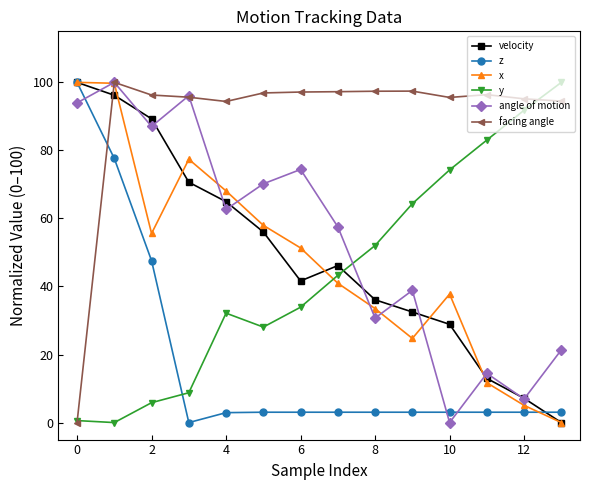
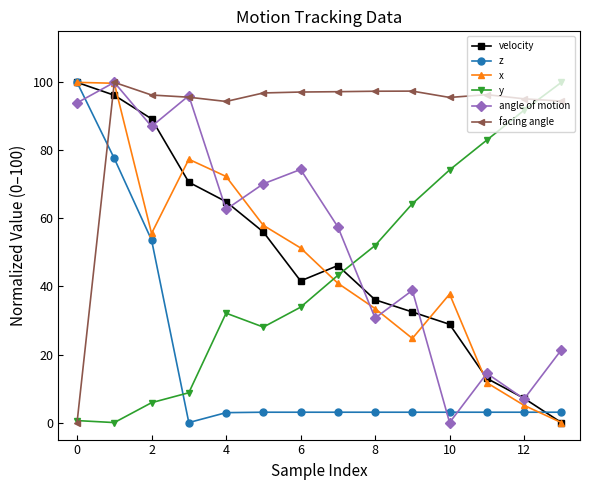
z, 2: 48 -> 54
x, 4: 68 -> 72
